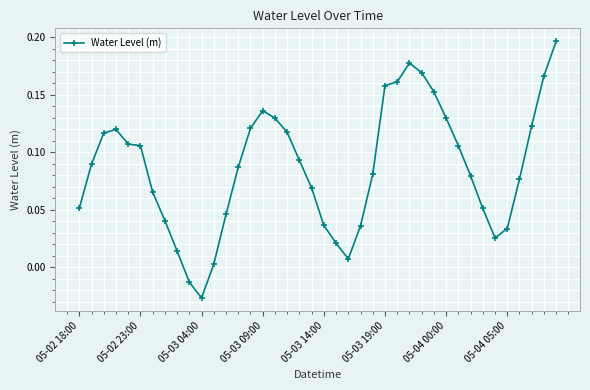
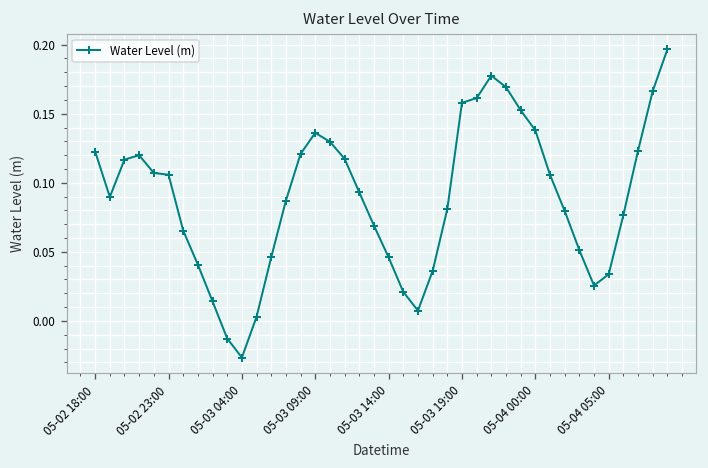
05-02 18:00: 0.051 -> 0.123
05-03 14:00: 0.037 -> 0.046
05-04 00:00: 0.130 -> 0.138
